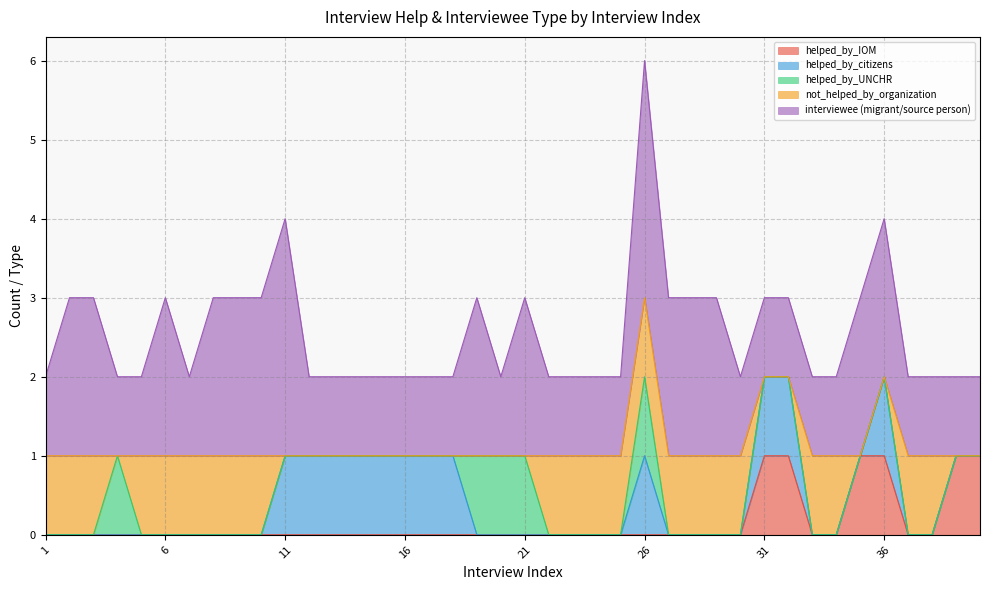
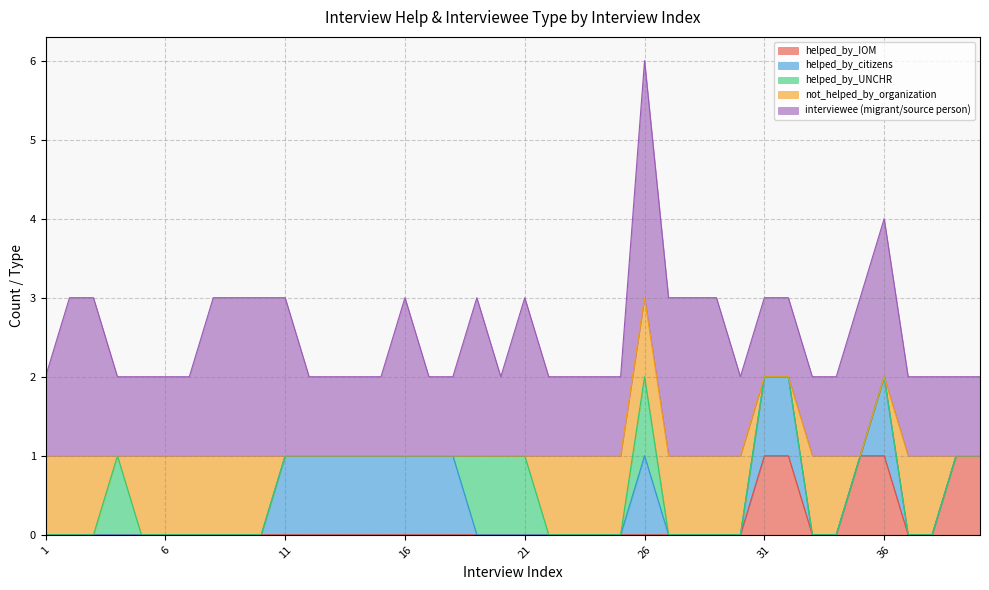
interviewee (migrant/source person), 6: 2 -> 1
interviewee (migrant/source person), 11: 3 -> 2
interviewee (migrant/source person), 16: 1 -> 2
